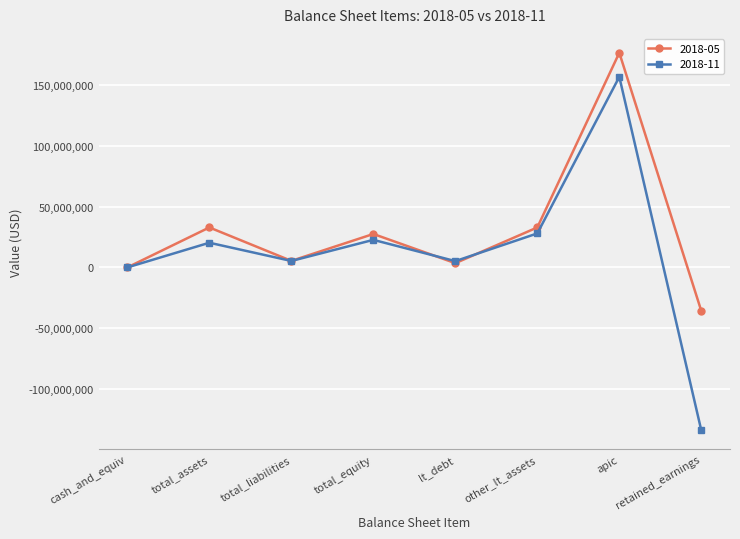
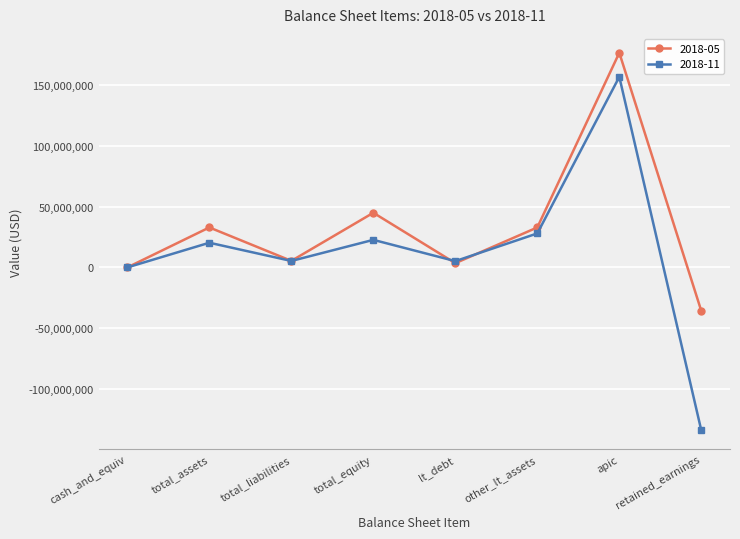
2018-05, total_equity: 27,000,000 -> 45,000,000
